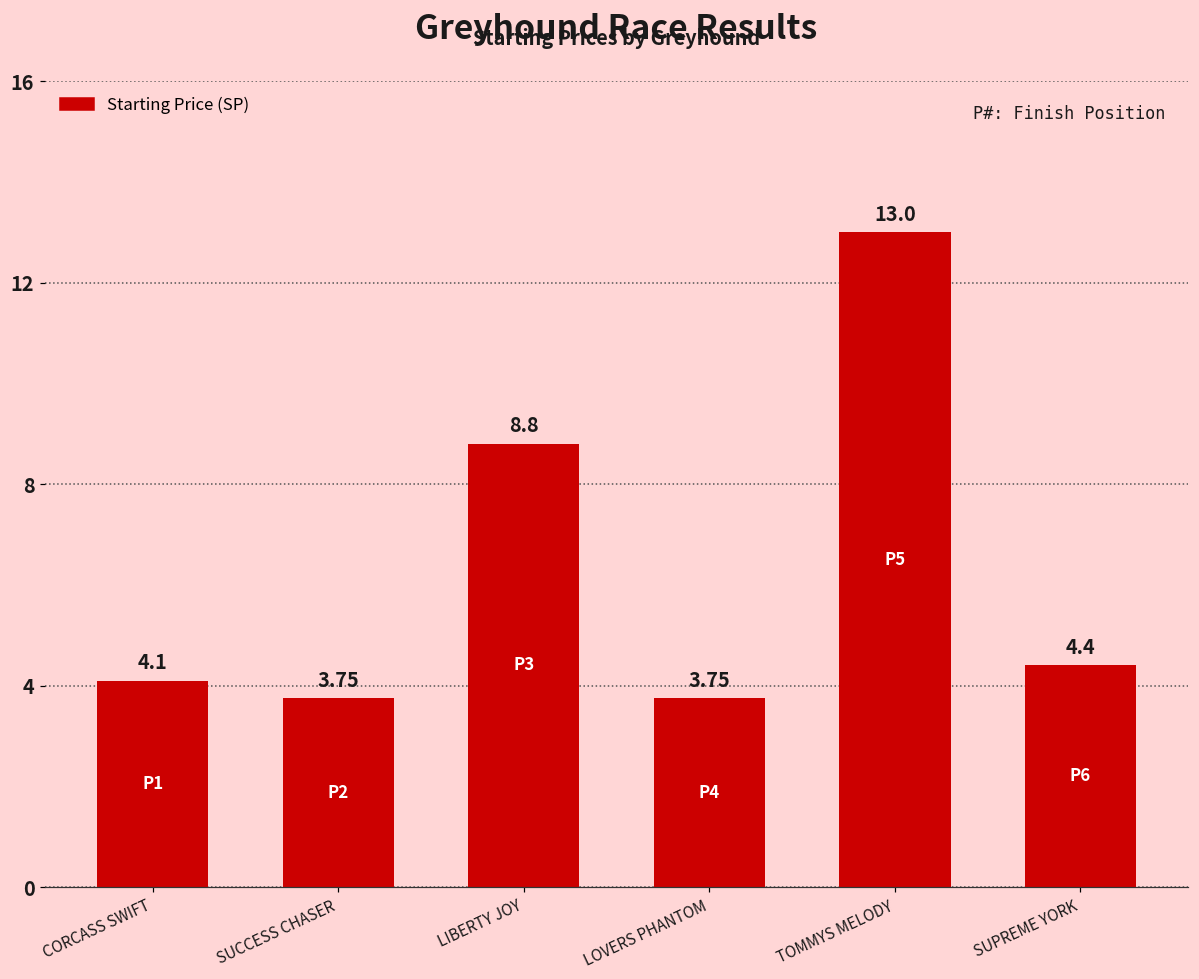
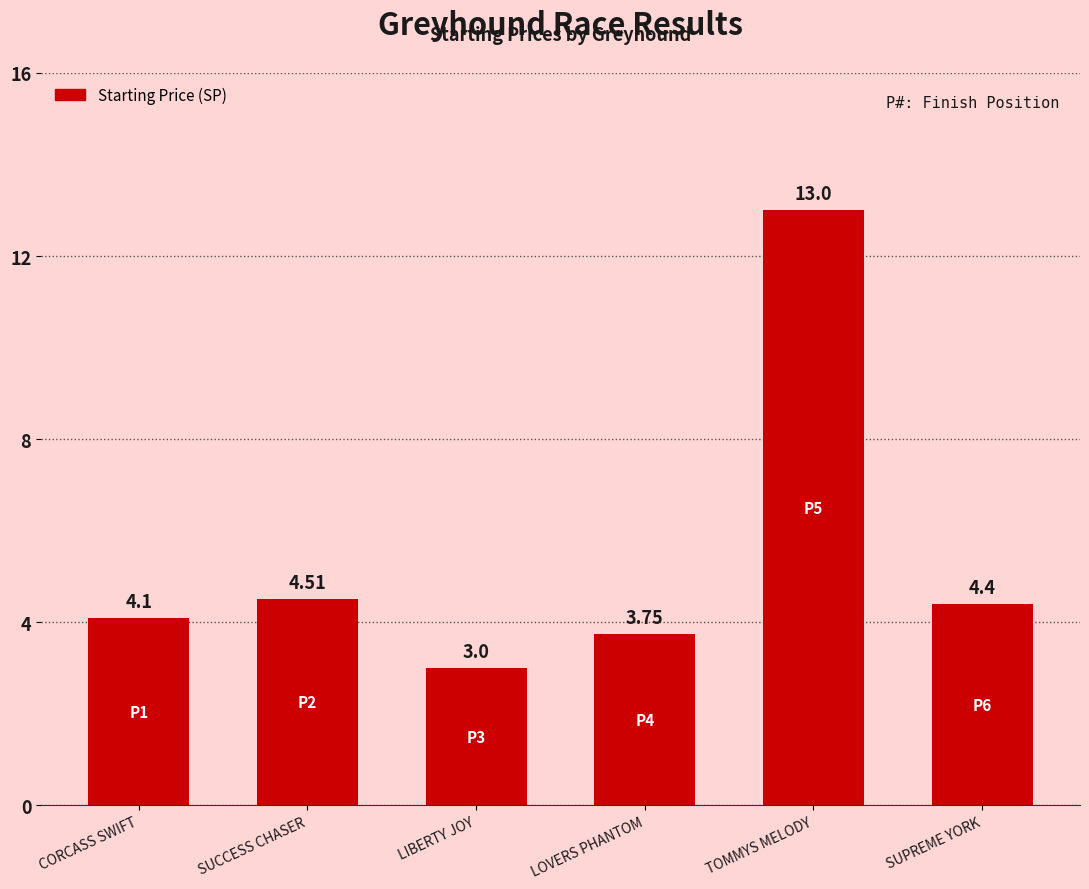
SUCCESS CHASER: 3.75 -> 4.51
LIBERTY JOY: 8.8 -> 3.0
